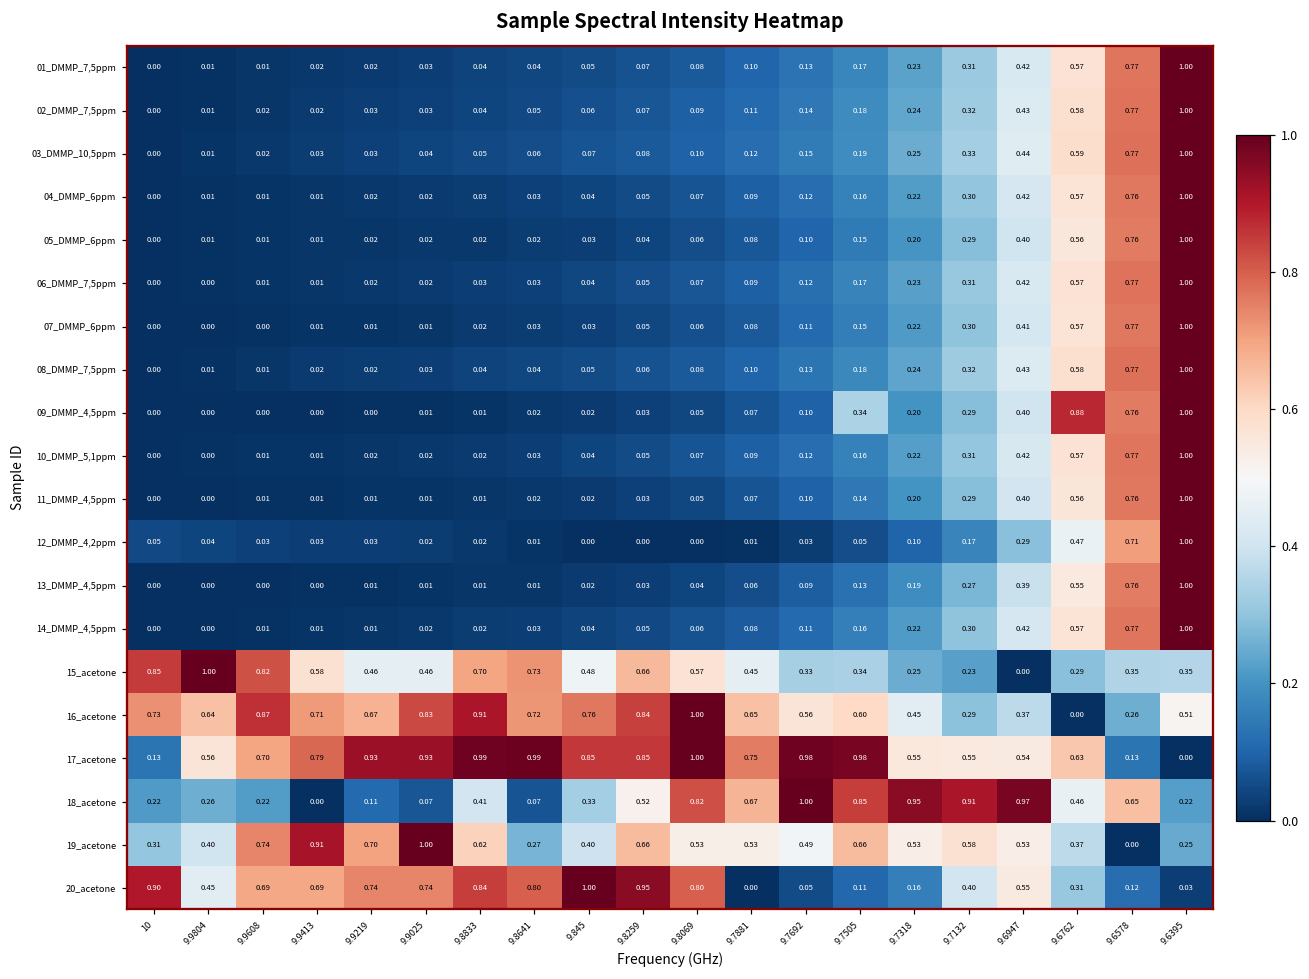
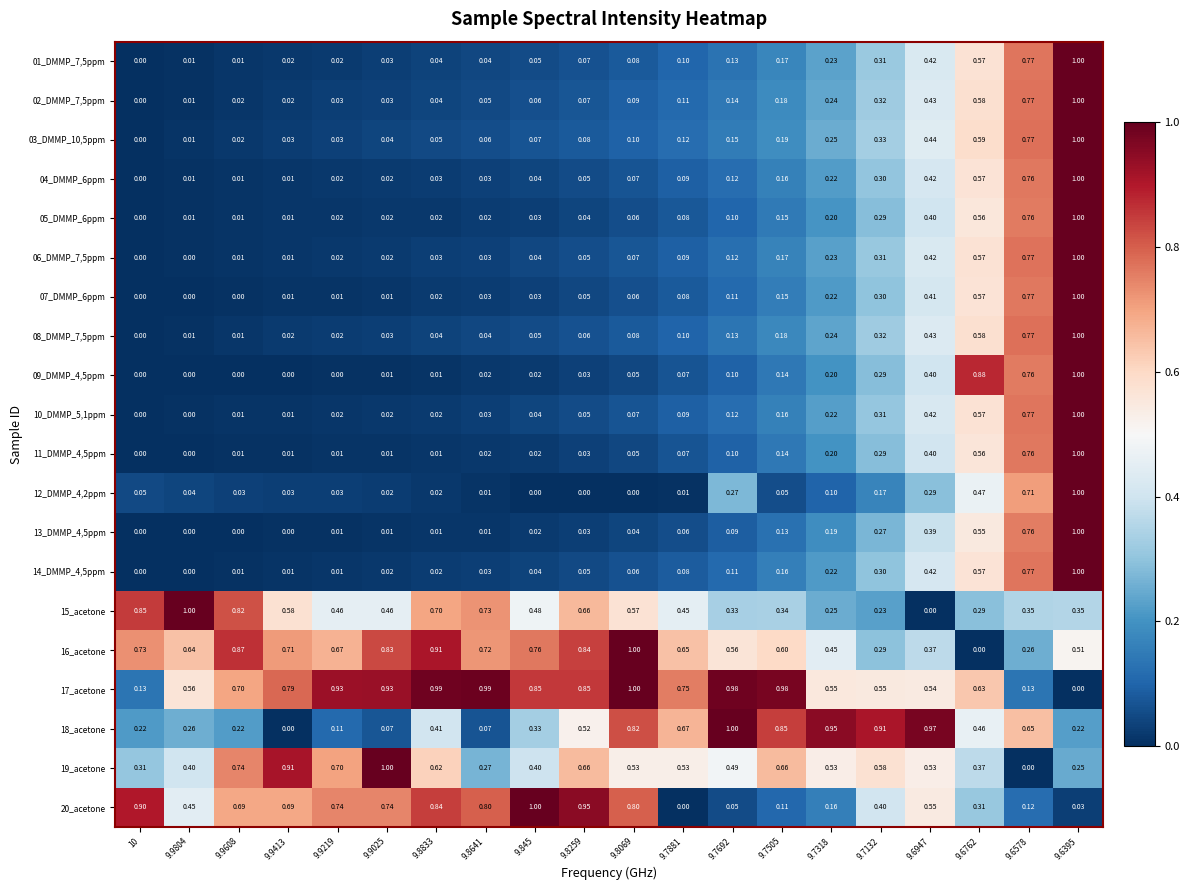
09_DMMP_4,5ppm, 9.7505: 0.34 -> 0.14
12_DMMP_4,2ppm, 9.7692: 0.03 -> 0.27
